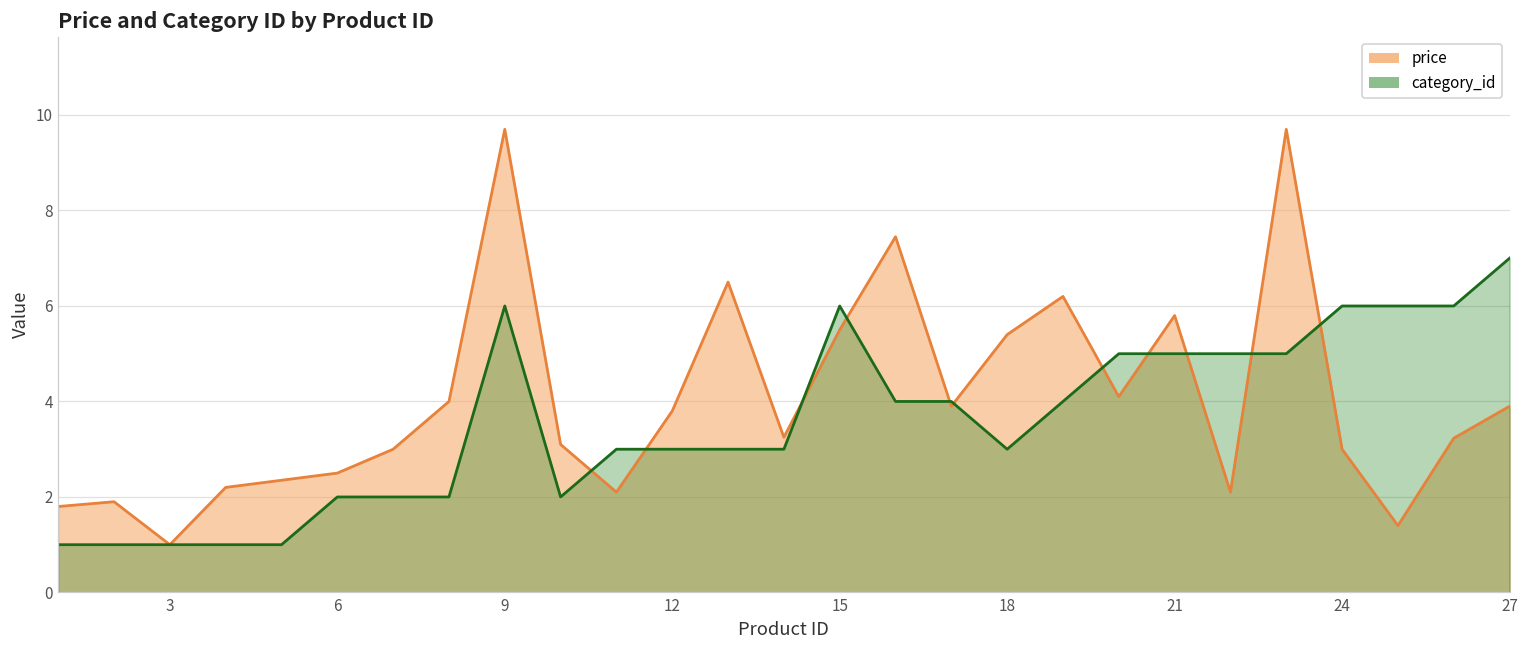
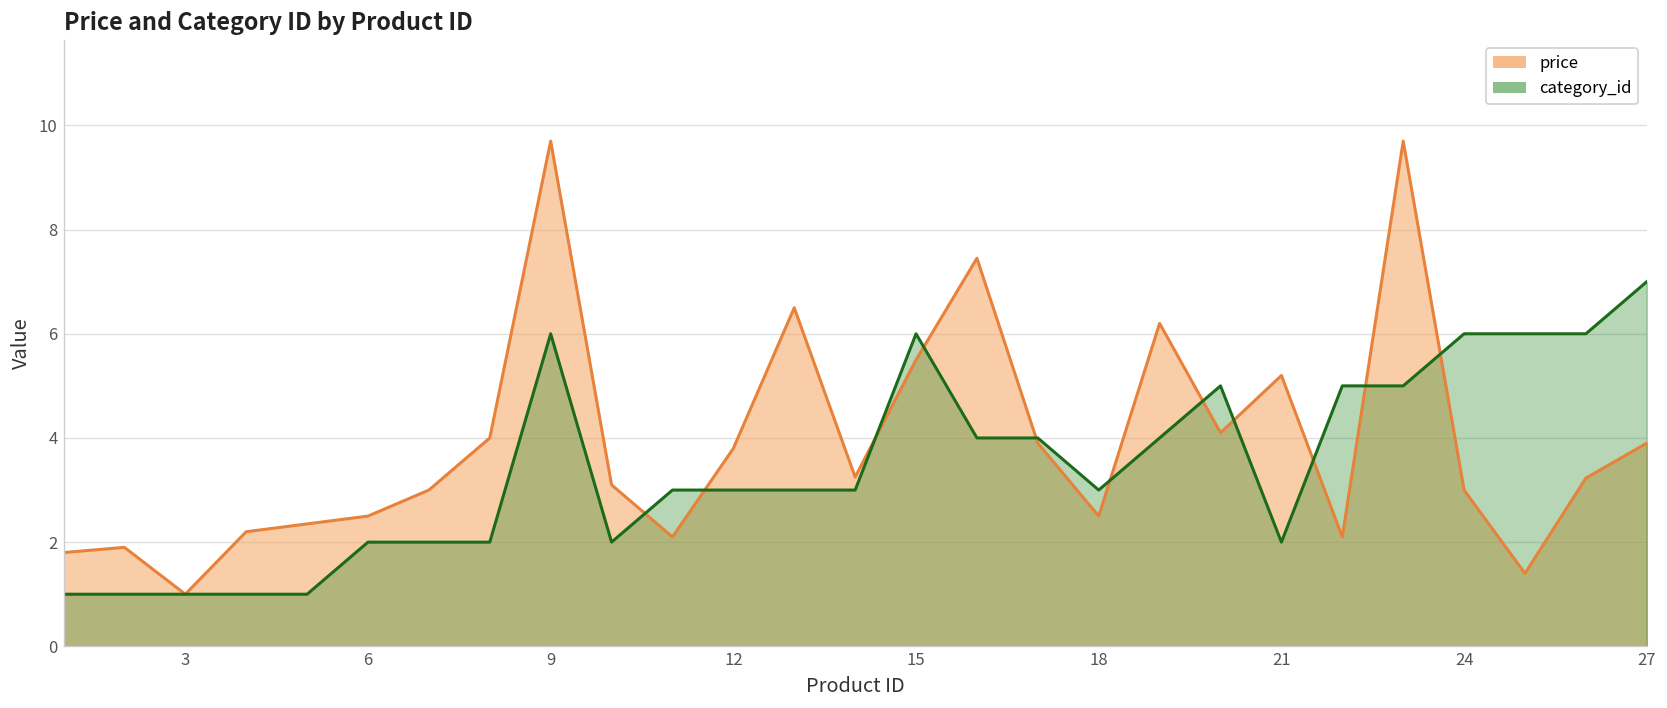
price, 18: 5.4 -> 2.5
price, 21: 5.8 -> 5.2
category_id, 21: 5 -> 2
